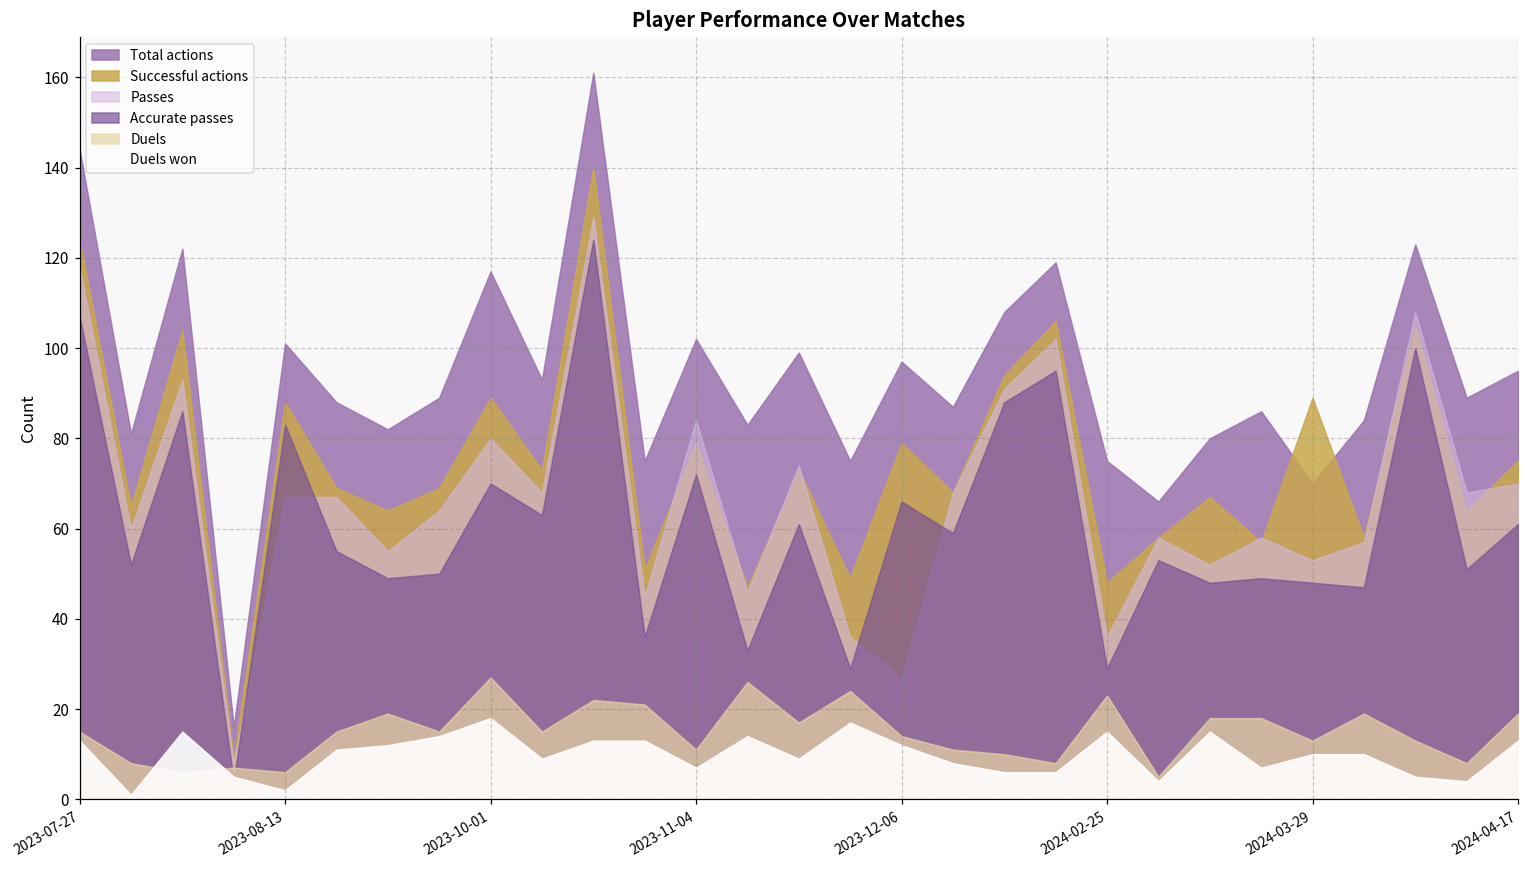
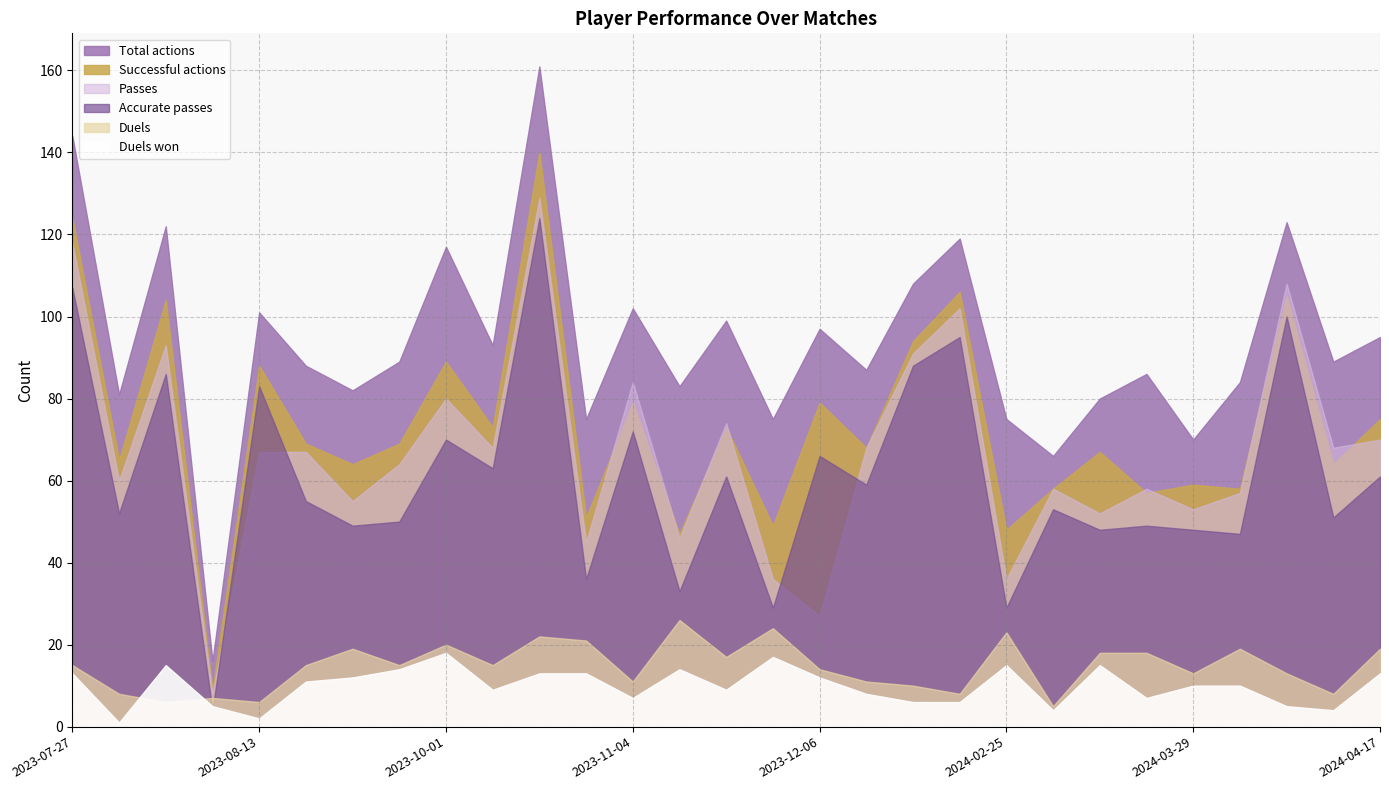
Duels, 2023-10-01: 27 -> 20
Successful actions, 2024-03-29: 89 -> 59
